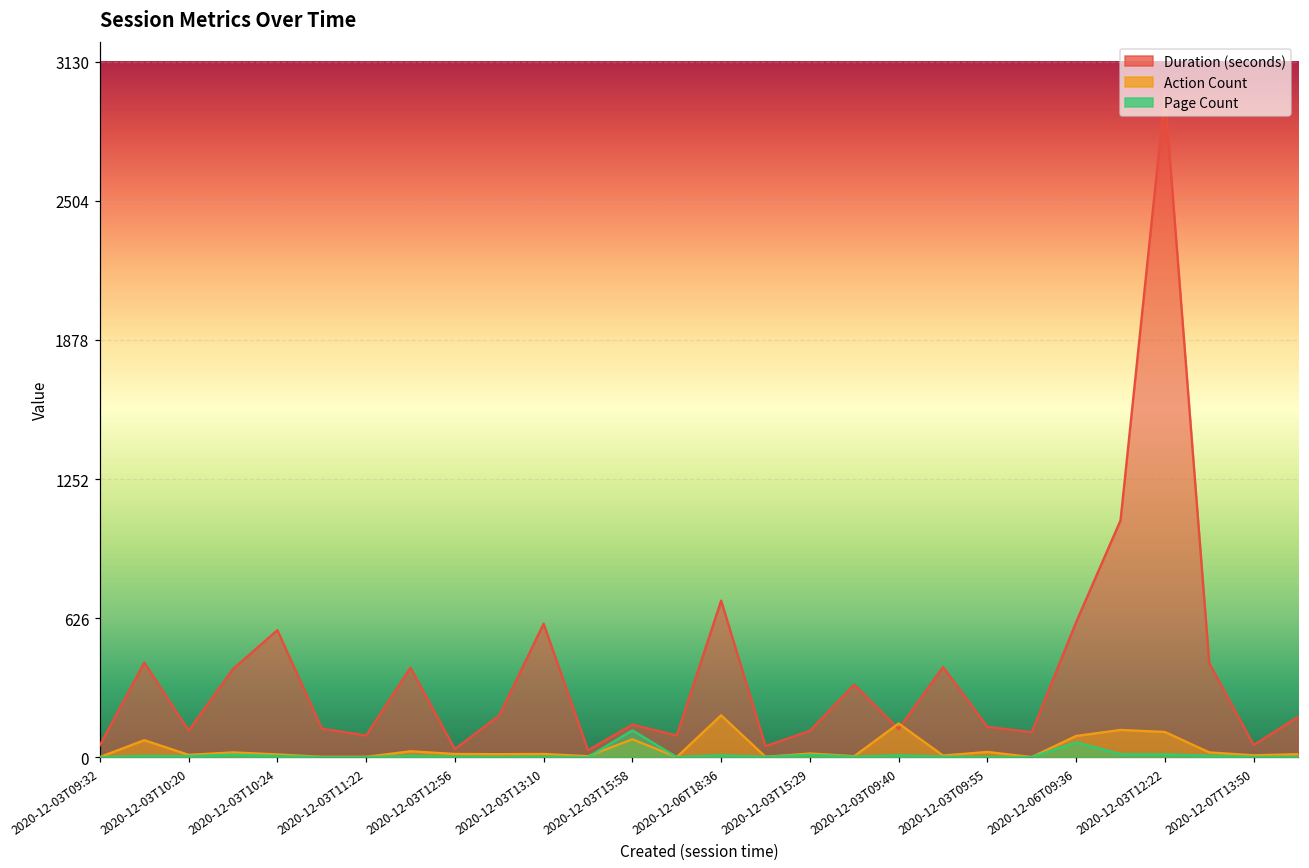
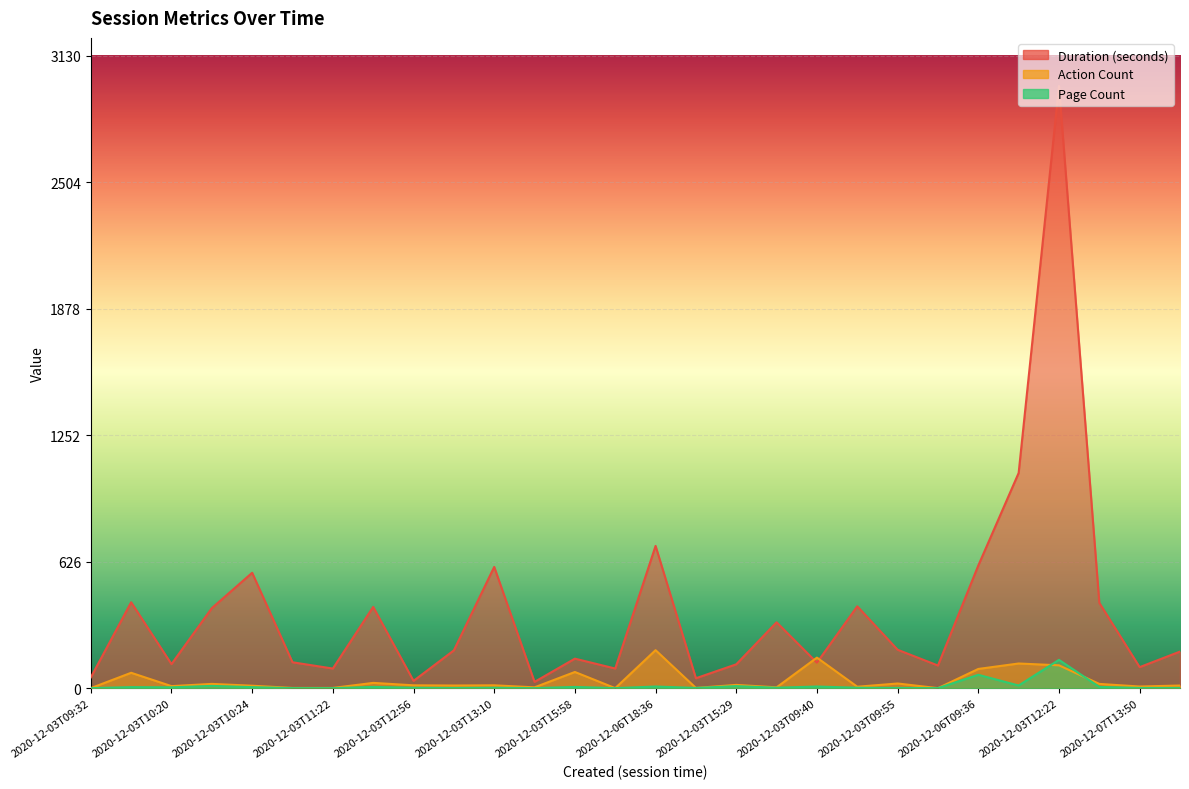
Page Count, 2020-12-03T15:58: 120 -> 10
Duration (seconds), 2020-12-03T09:55: 140 -> 190
Page Count, 2020-12-03T12:22: 10 -> 140
Duration (seconds), 2020-12-07T13:50: 60 -> 110
